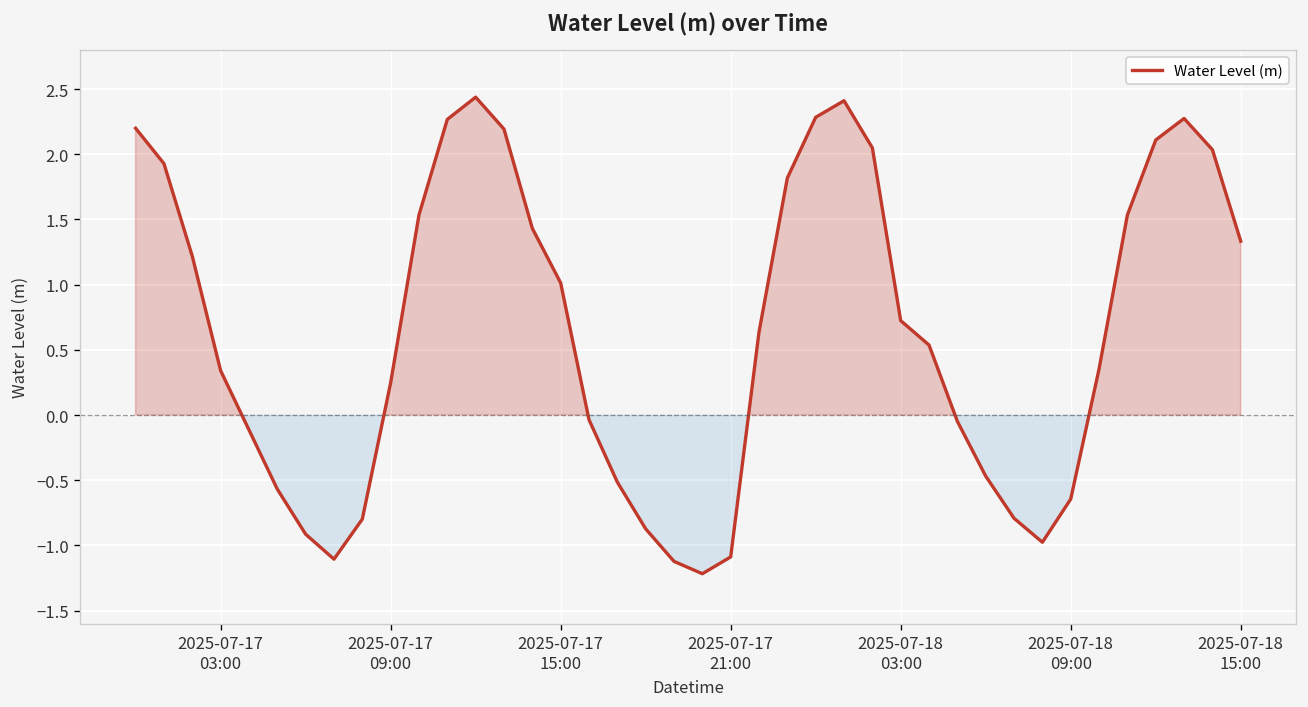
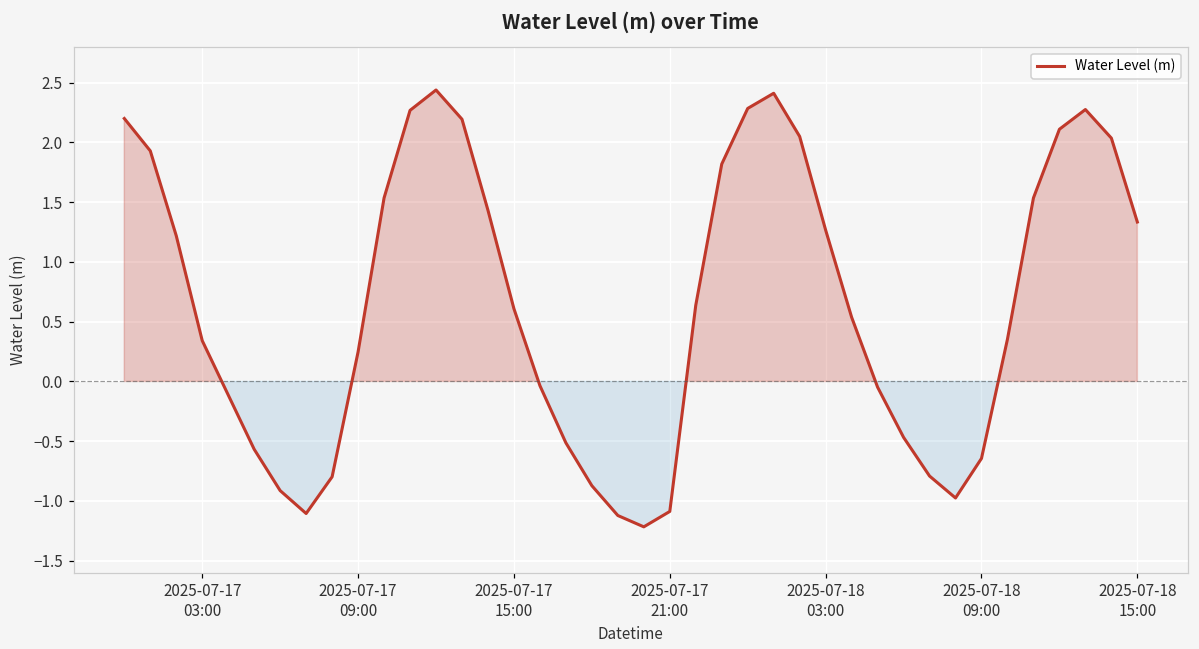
2025-07-17 15:00: 1.01 -> 0.61
2025-07-18 03:00: 0.72 -> 1.27
